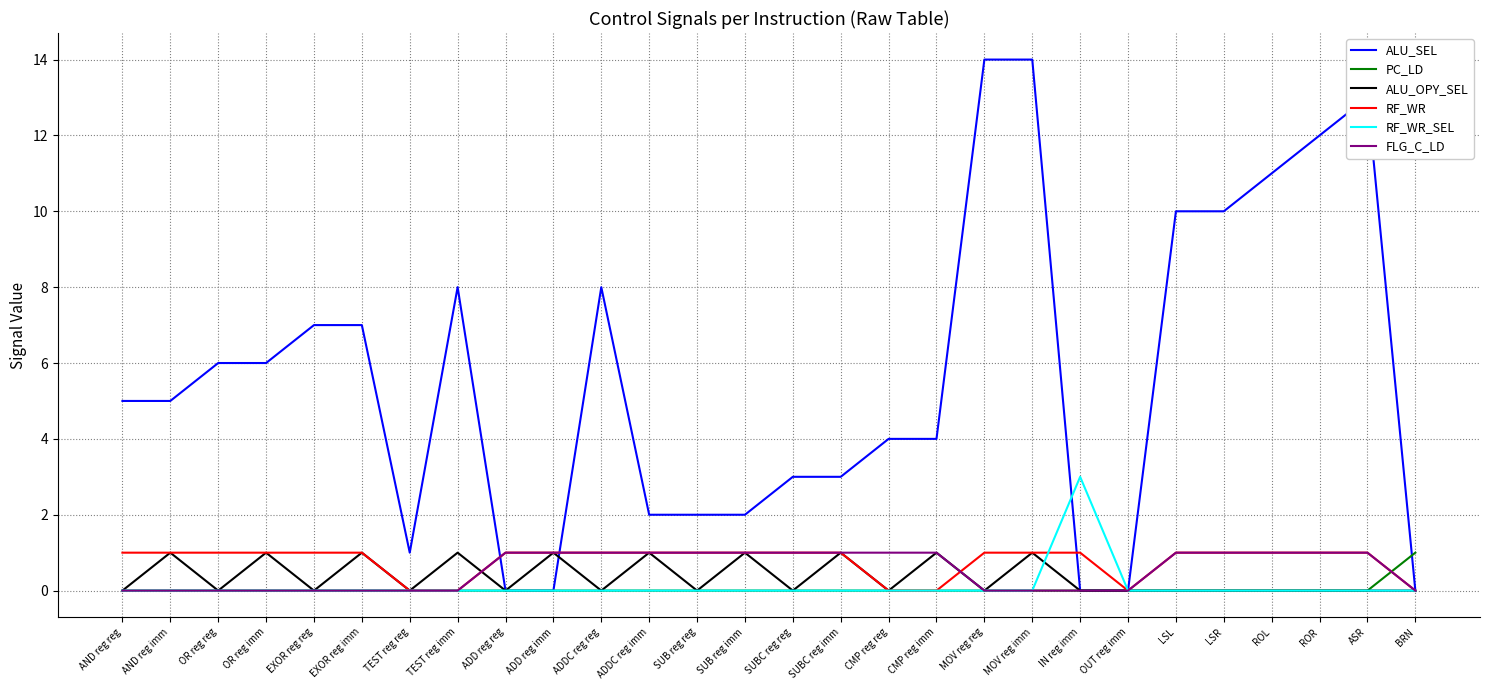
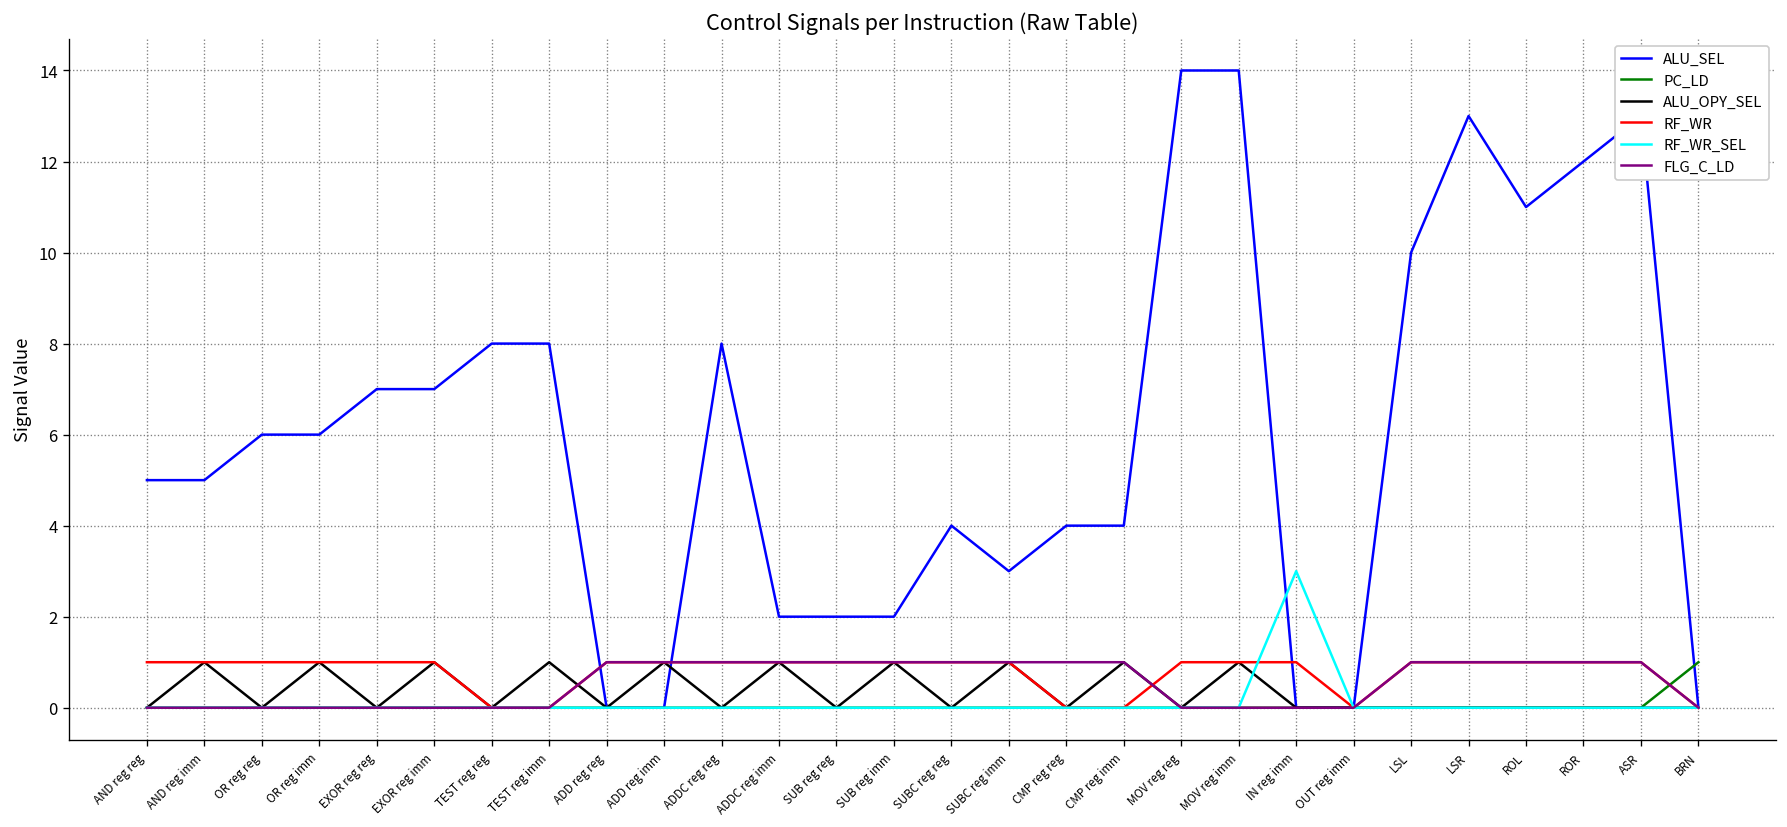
ALU_SEL, TEST reg reg: 1 -> 8
ALU_SEL, SUBC reg reg: 3 -> 4
ALU_SEL, LSR: 10 -> 13
